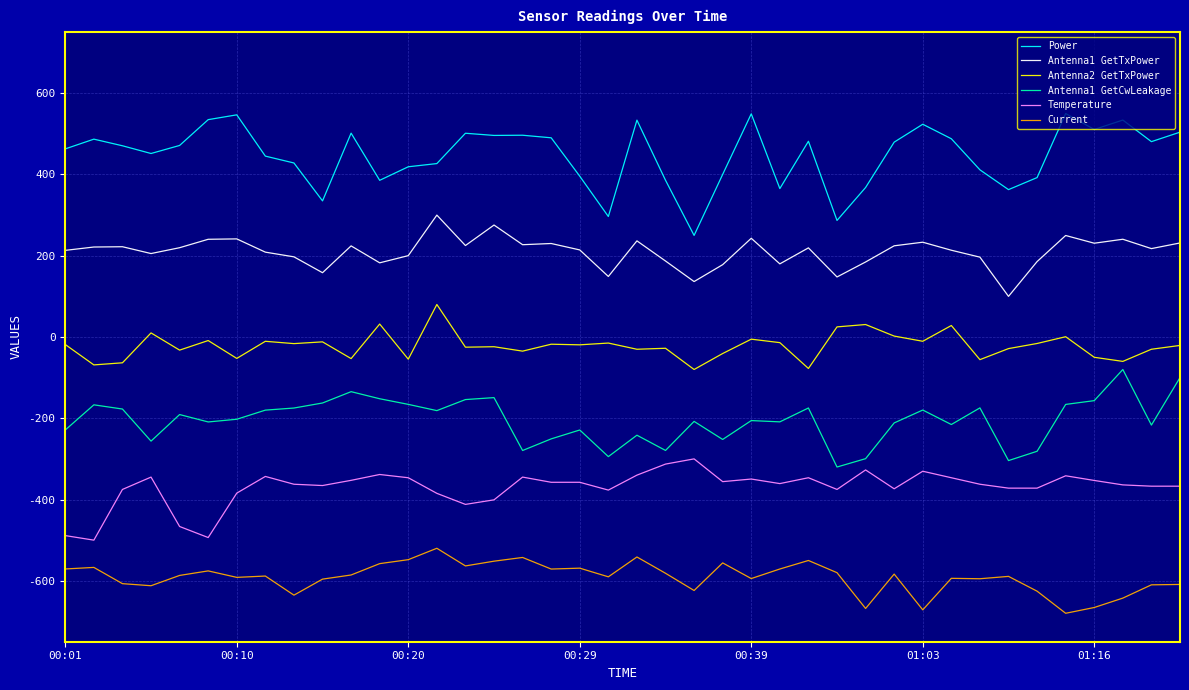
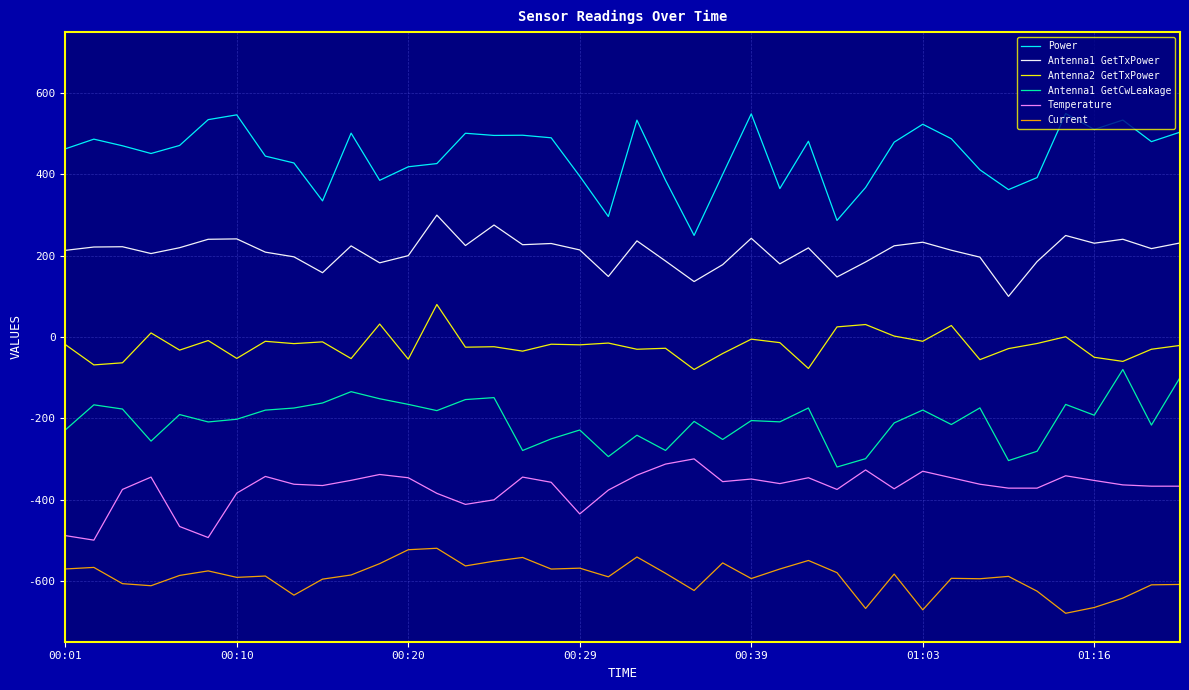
Current, 00:20: -550 -> -520
Temperature, 00:29: -360 -> -440
Antenna1 GetCwLeakage, 01:16: -160 -> -190
